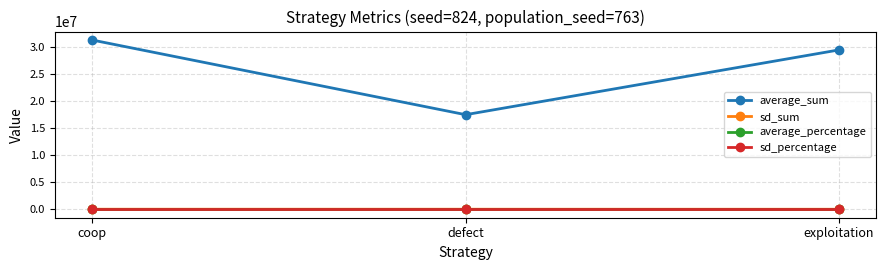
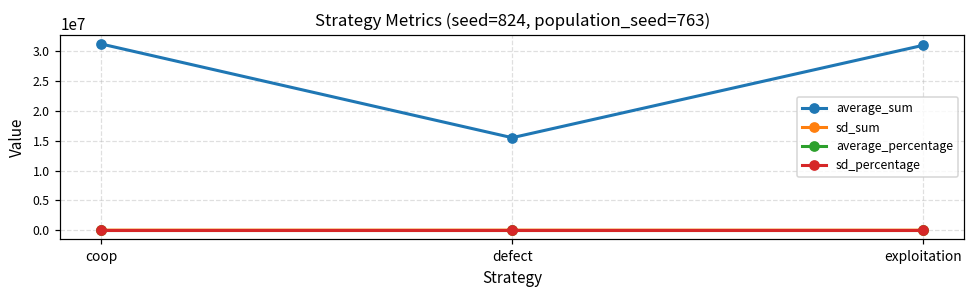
average_sum, defect: 17000000 -> 15000000
average_sum, exploitation: 29000000 -> 31000000
